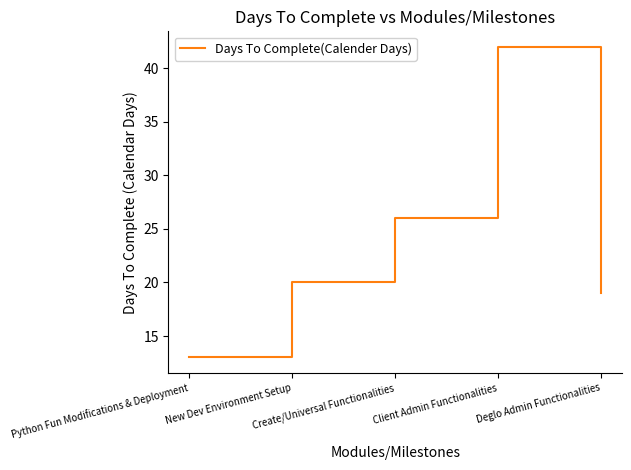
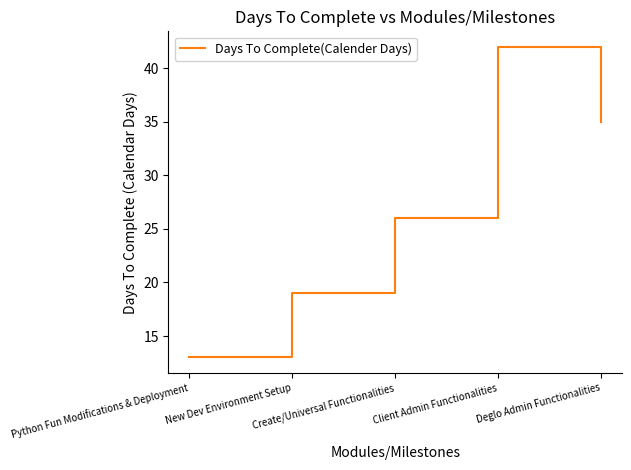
New Dev Environment Setup: 20 -> 19
Deglo Admin Functionalities: 19 -> 35
